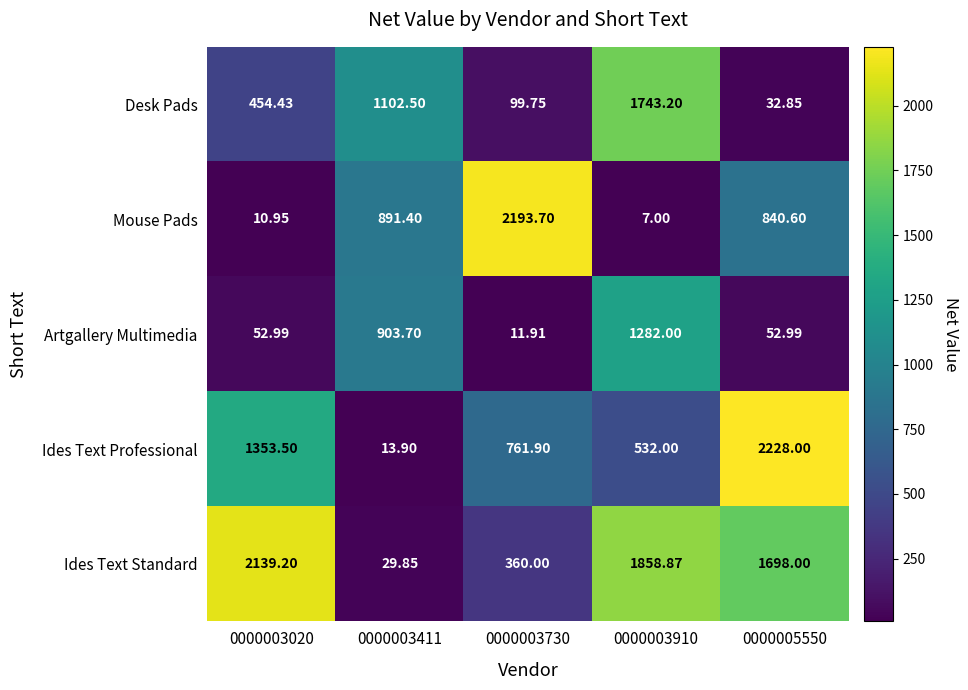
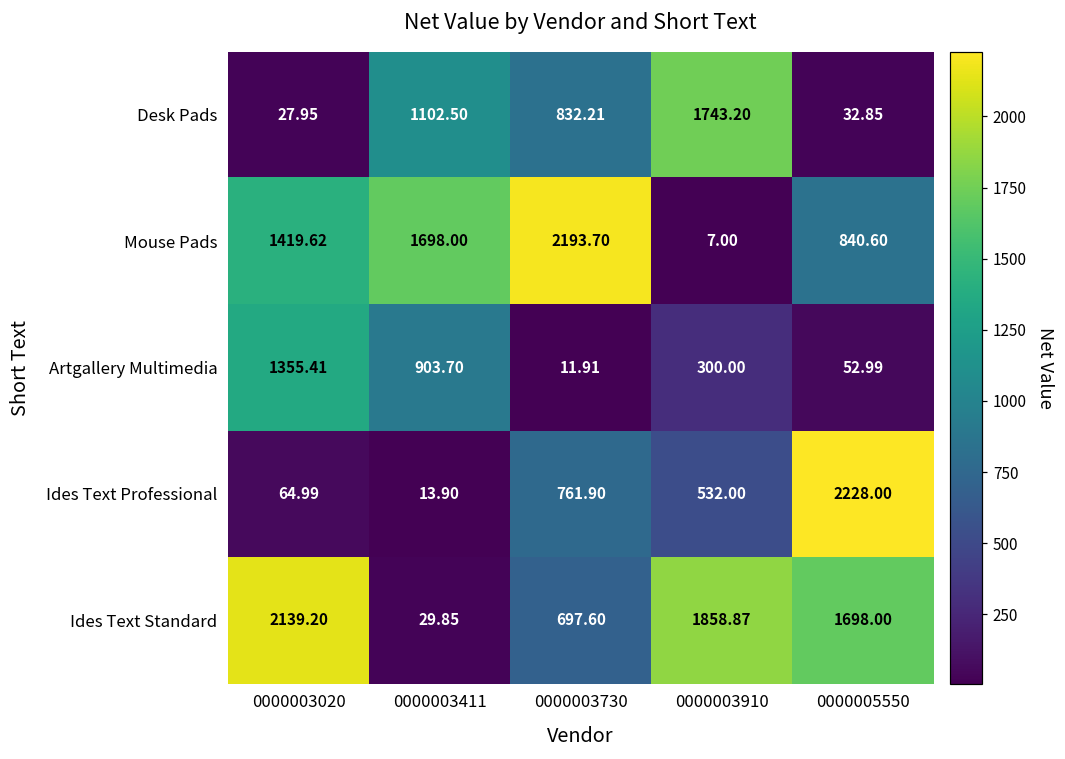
Desk Pads, 0000003020: 454.43 -> 27.95
Desk Pads, 0000003730: 99.75 -> 832.21
Mouse Pads, 0000003020: 10.95 -> 1419.62
Mouse Pads, 0000003411: 891.40 -> 1698.00
Artgallery Multimedia, 0000003020: 52.99 -> 1355.41
Artgallery Multimedia, 0000003910: 1282.00 -> 300.00
Ides Text Professional, 0000003020: 1353.50 -> 64.99
Ides Text Standard, 0000003730: 360.00 -> 697.60
